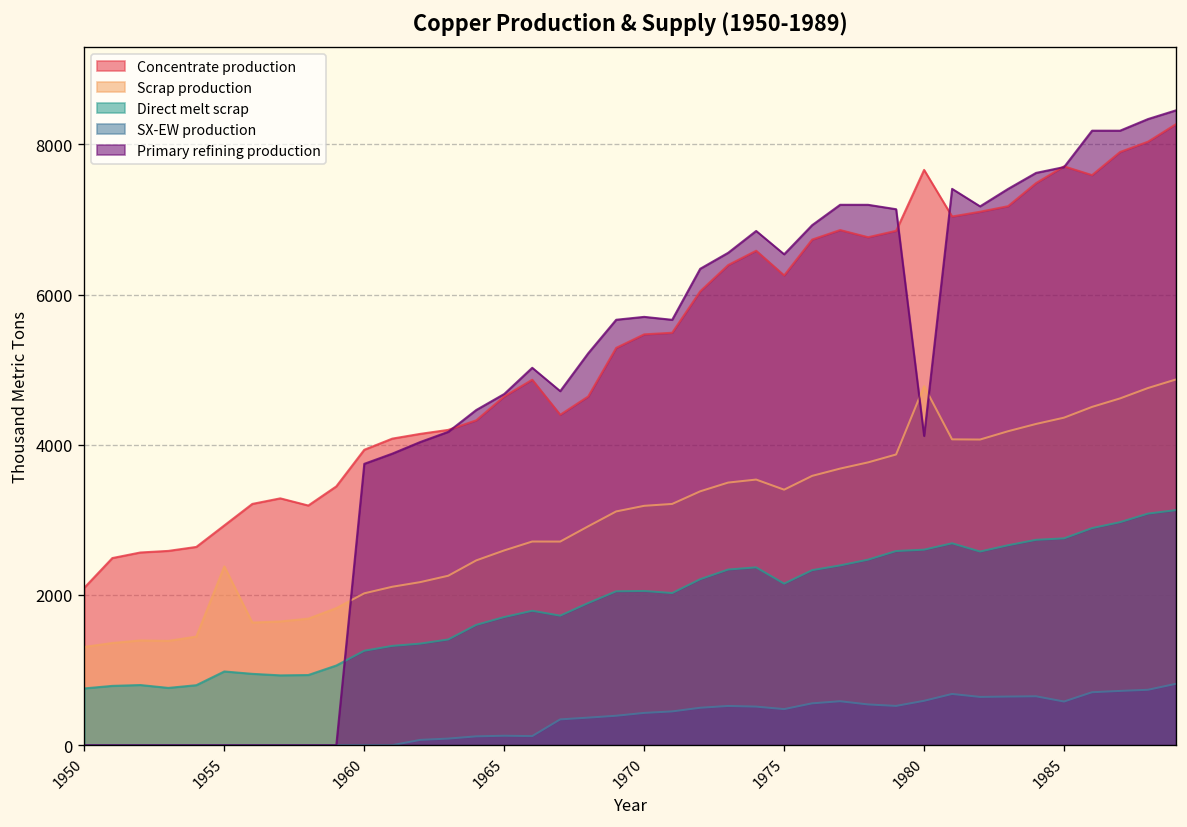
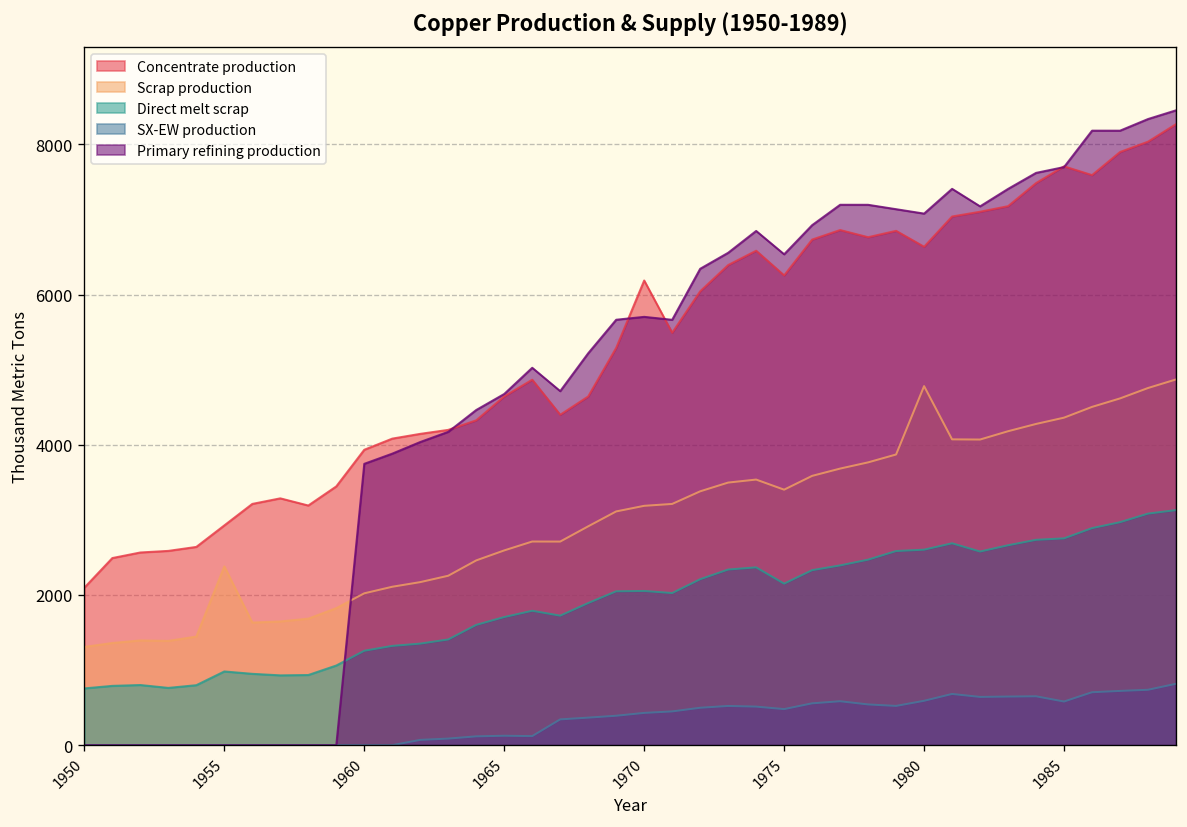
Concentrate production, 1970: 5500 -> 6200
Concentrate production, 1980: 7700 -> 6600
Primary refining production, 1980: 4100 -> 7100
